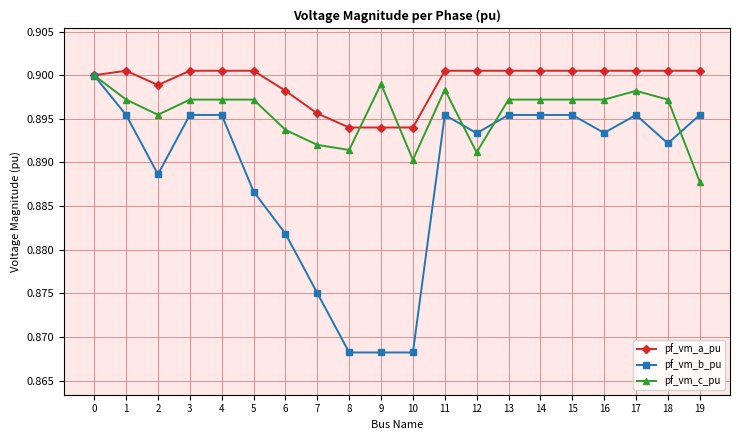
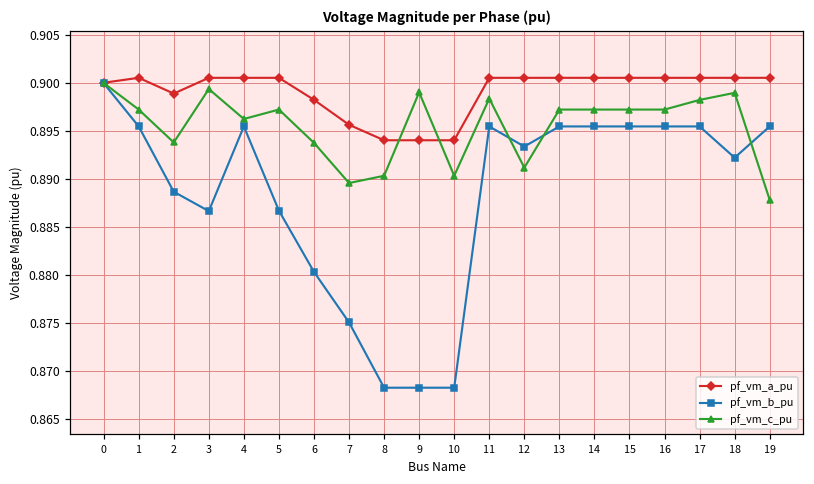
pf_vm_c_pu, 2: 0.895 -> 0.894
pf_vm_b_pu, 3: 0.895 -> 0.887
pf_vm_c_pu, 3: 0.897 -> 0.899
pf_vm_c_pu, 4: 0.897 -> 0.896
pf_vm_b_pu, 6: 0.882 -> 0.880
pf_vm_c_pu, 7: 0.892 -> 0.890
pf_vm_c_pu, 8: 0.891 -> 0.890
pf_vm_b_pu, 16: 0.893 -> 0.895
pf_vm_c_pu, 18: 0.897 -> 0.899
